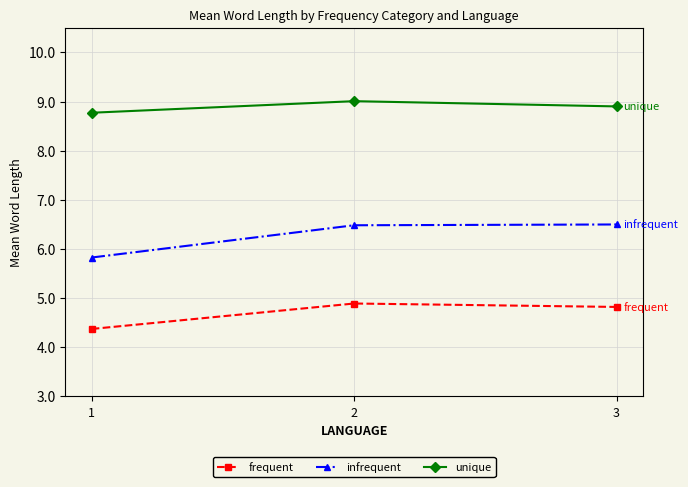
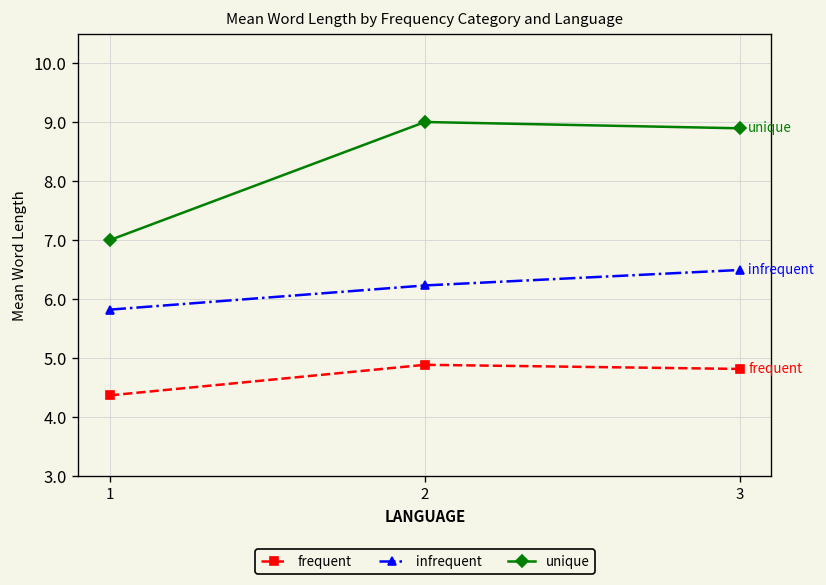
unique, 1: 8.8 -> 7.0
infrequent, 2: 6.5 -> 6.2
